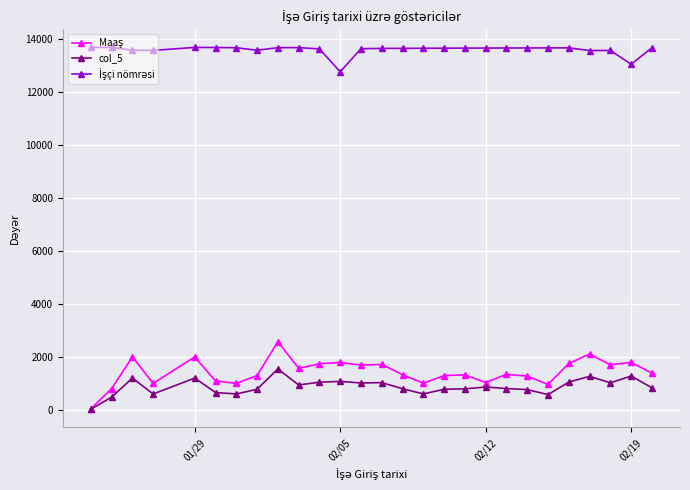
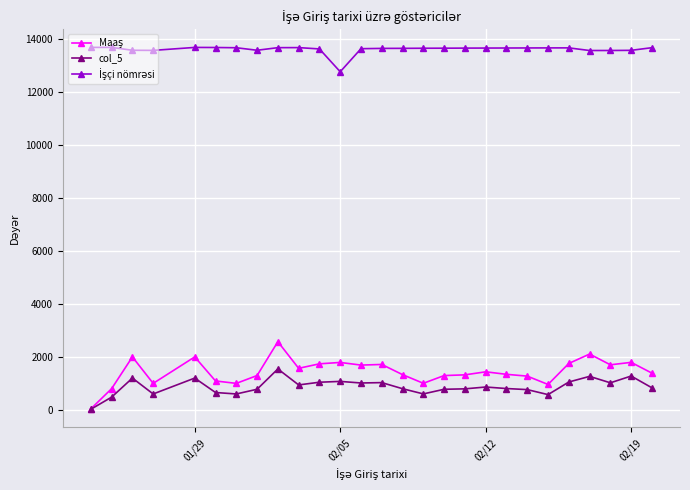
Maaş, 02/12: 1000 -> 1400
İşçi nömrəsi, 02/19: 13100 -> 13600
